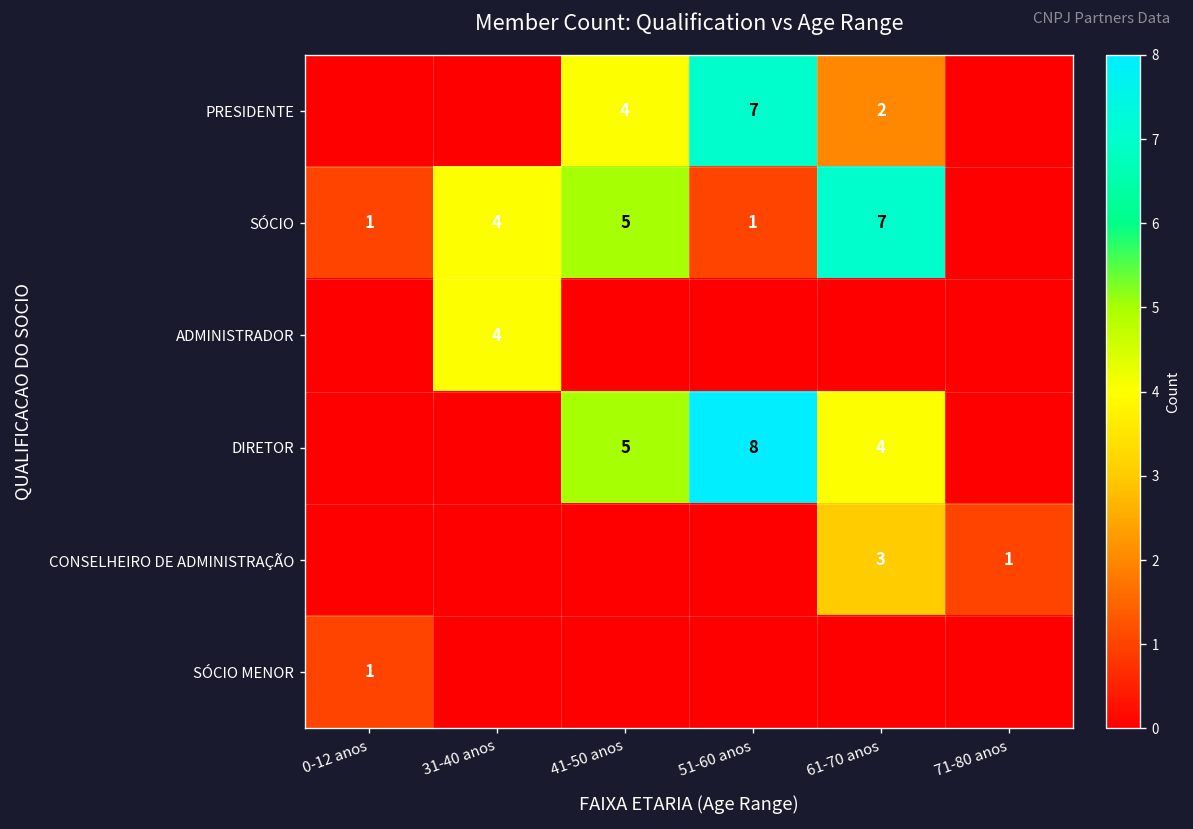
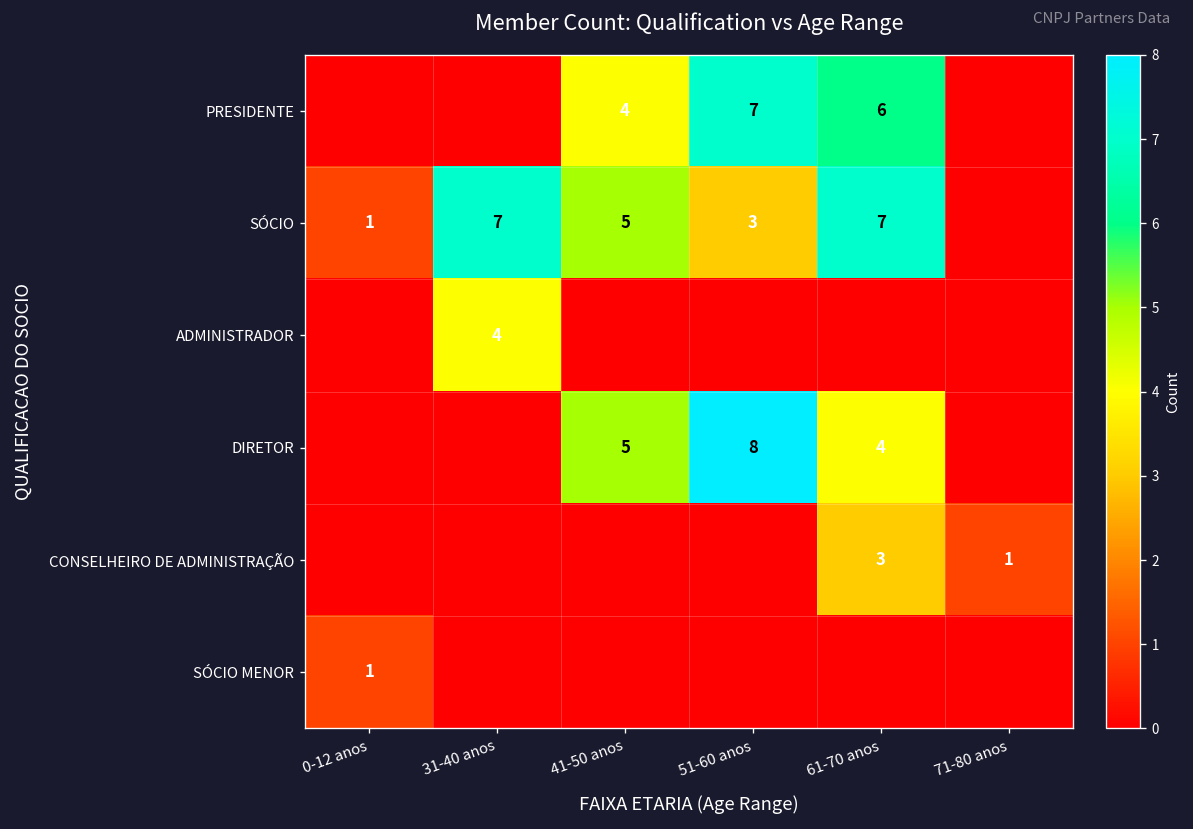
PRESIDENTE, 61-70 anos: 2 -> 6
SÓCIO, 31-40 anos: 4 -> 7
SÓCIO, 51-60 anos: 1 -> 3
